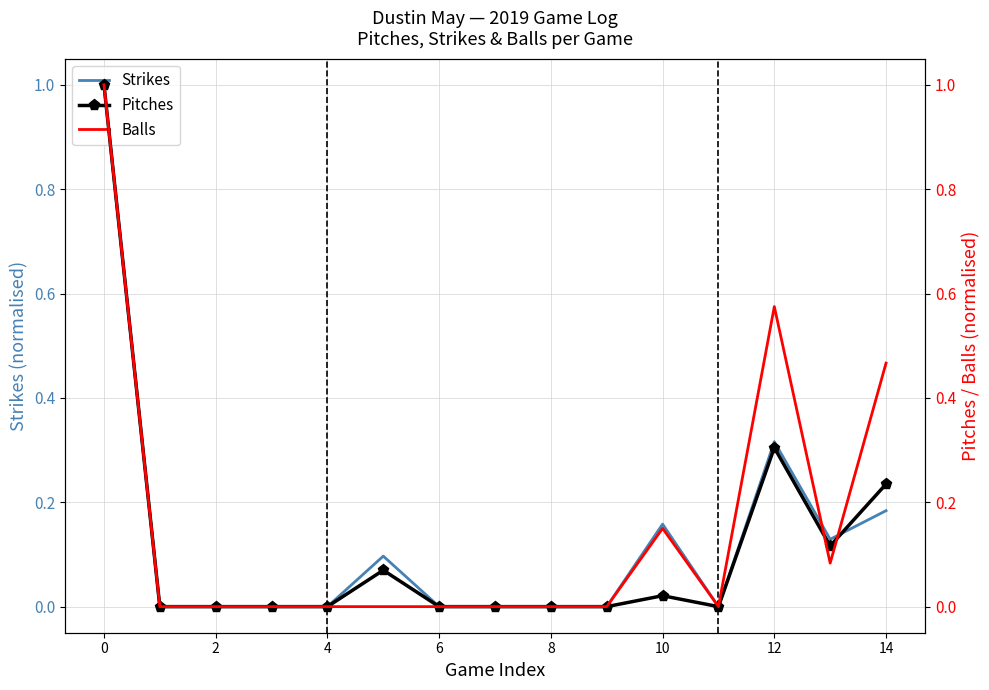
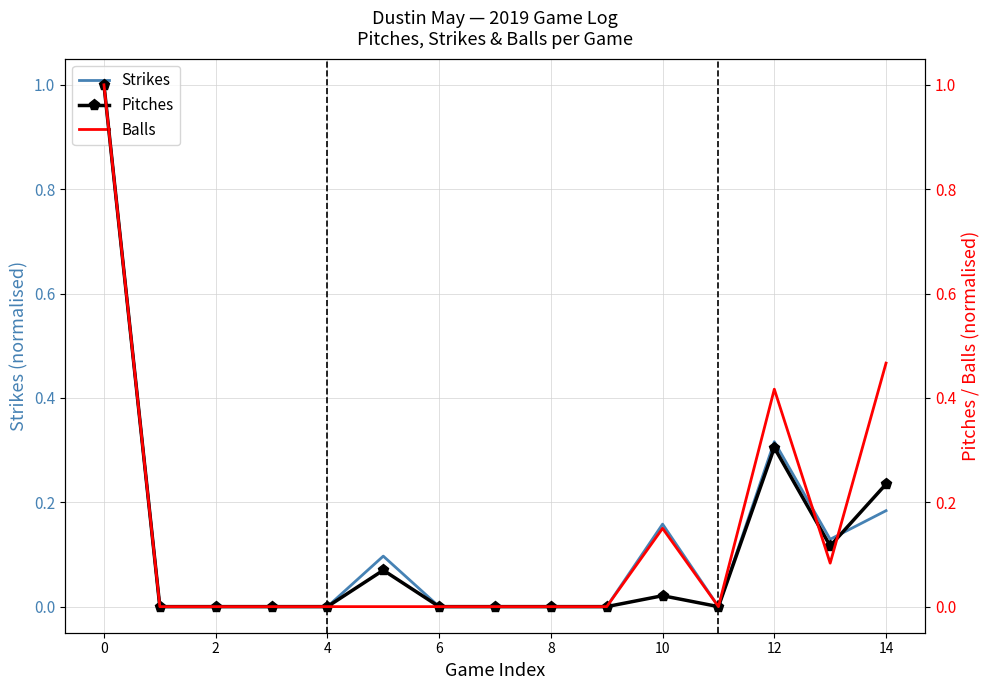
Balls, 12: 0.58 -> 0.42
